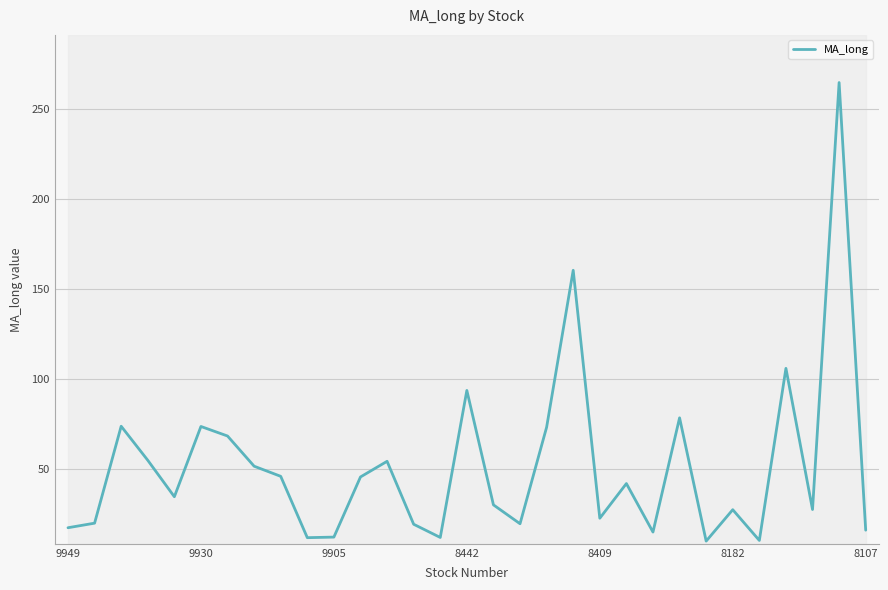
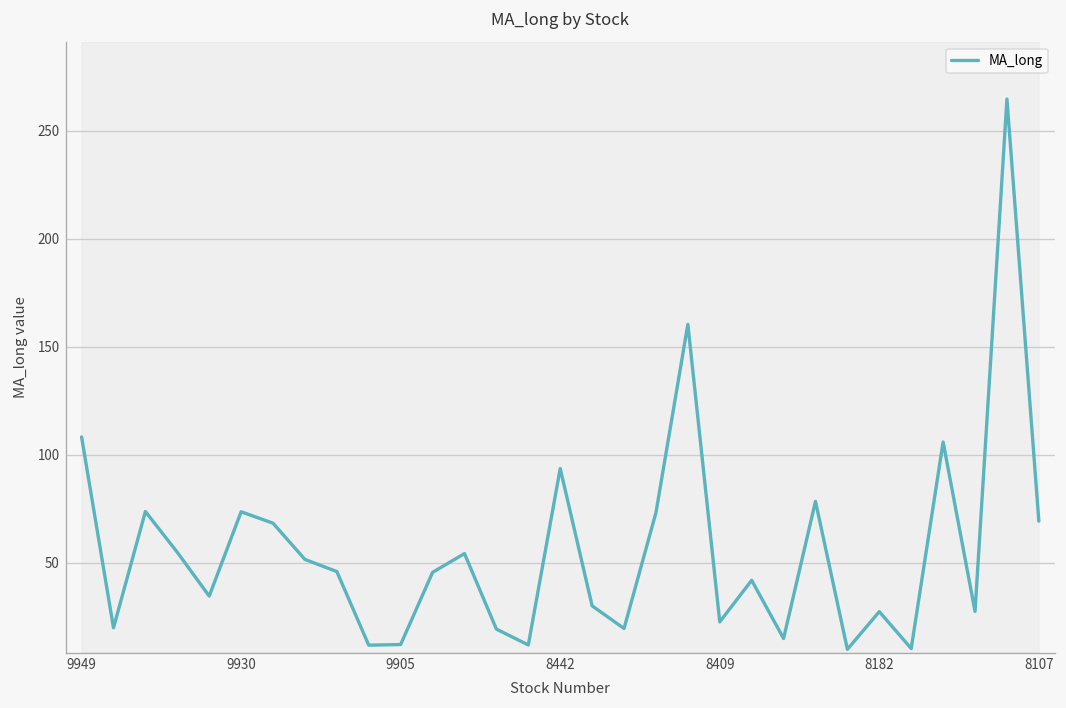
MA_long, 9949: 17 -> 108
MA_long, 8107: 16 -> 69
